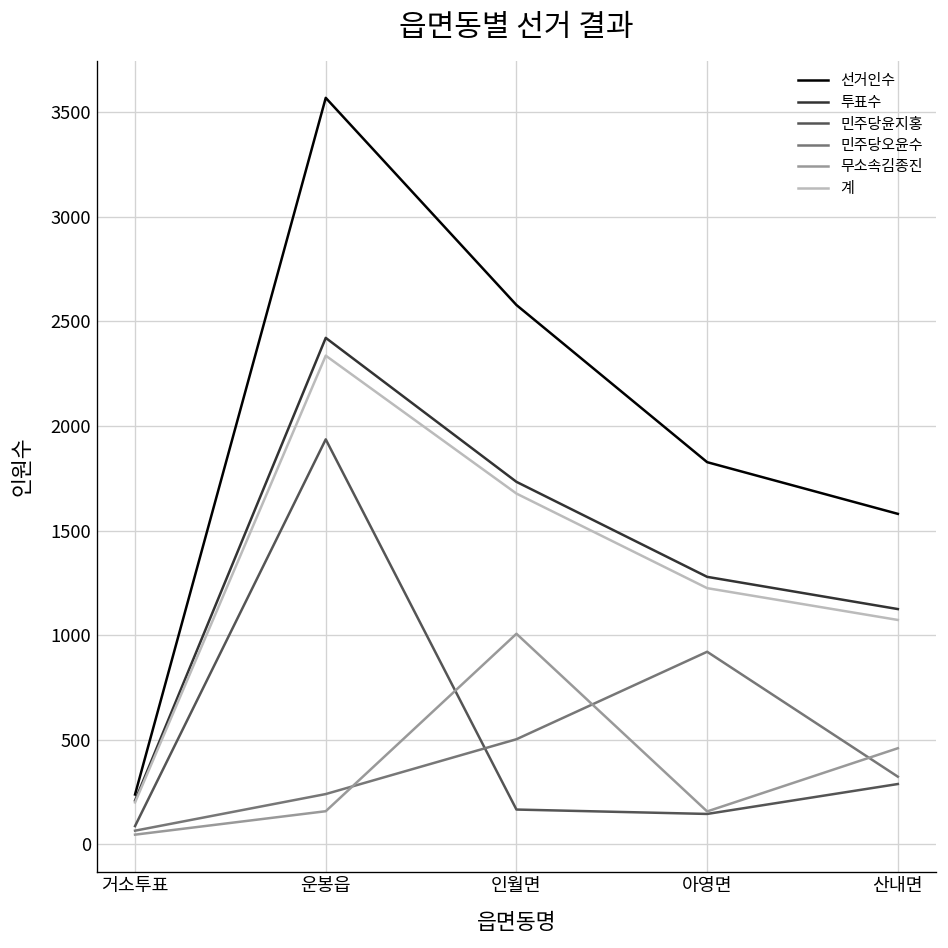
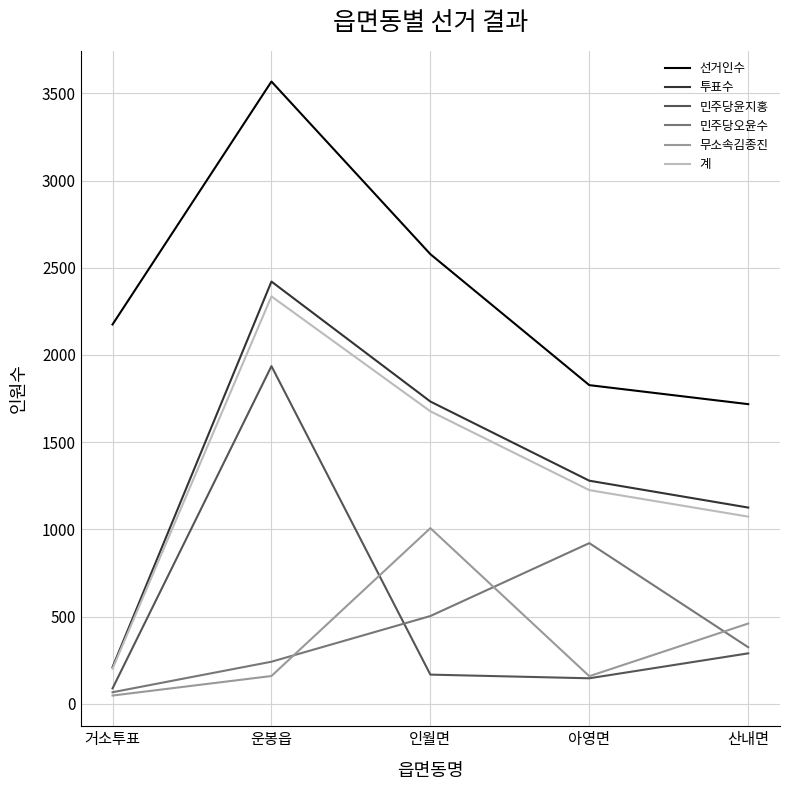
선거인수, 거소투표: 240 -> 2180
선거인수, 산내면: 1580 -> 1720
